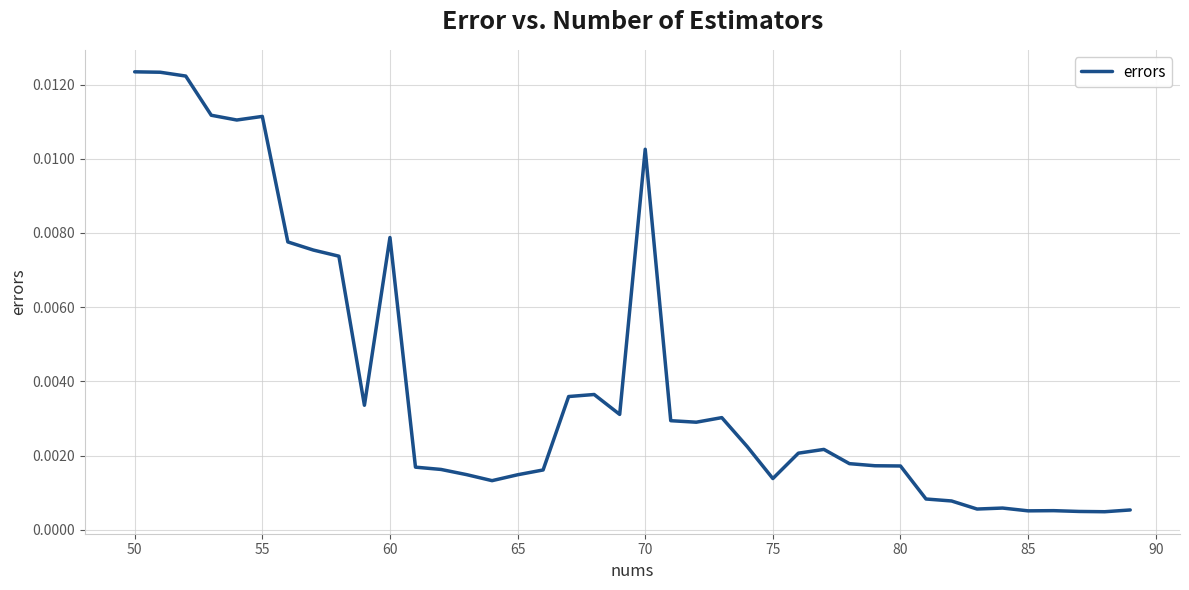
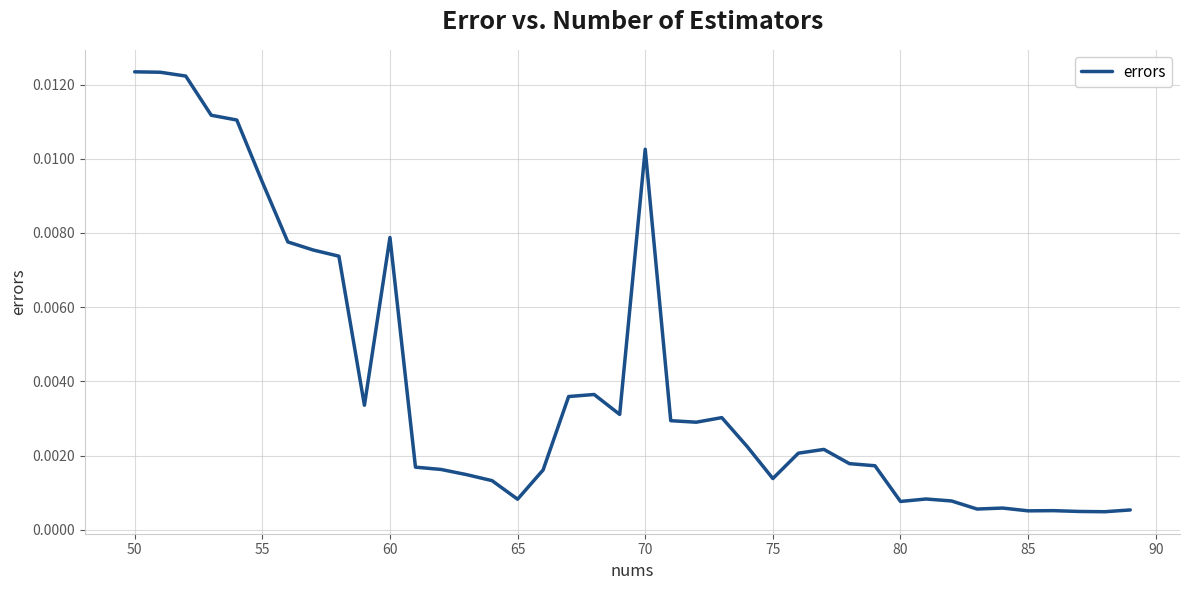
55: 0.0111 -> 0.0094
65: 0.0015 -> 0.0008
80: 0.0017 -> 0.0008
